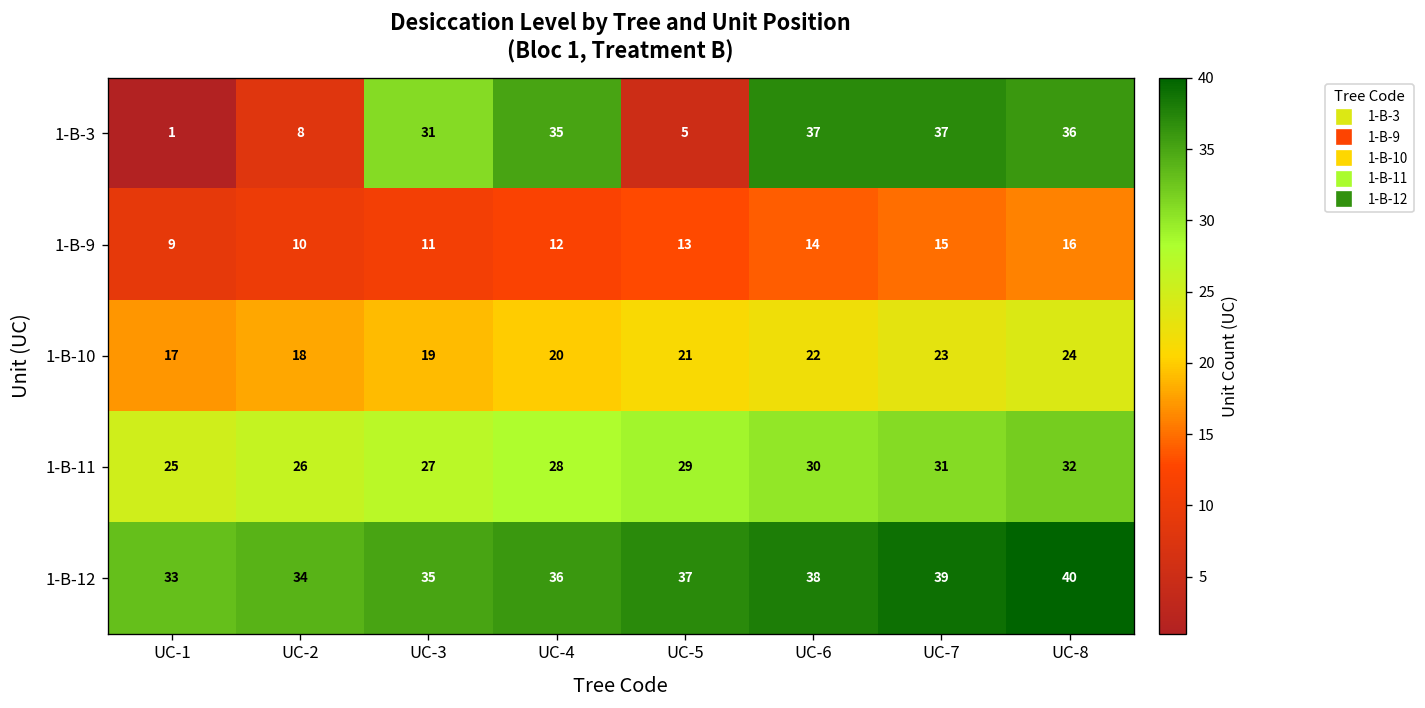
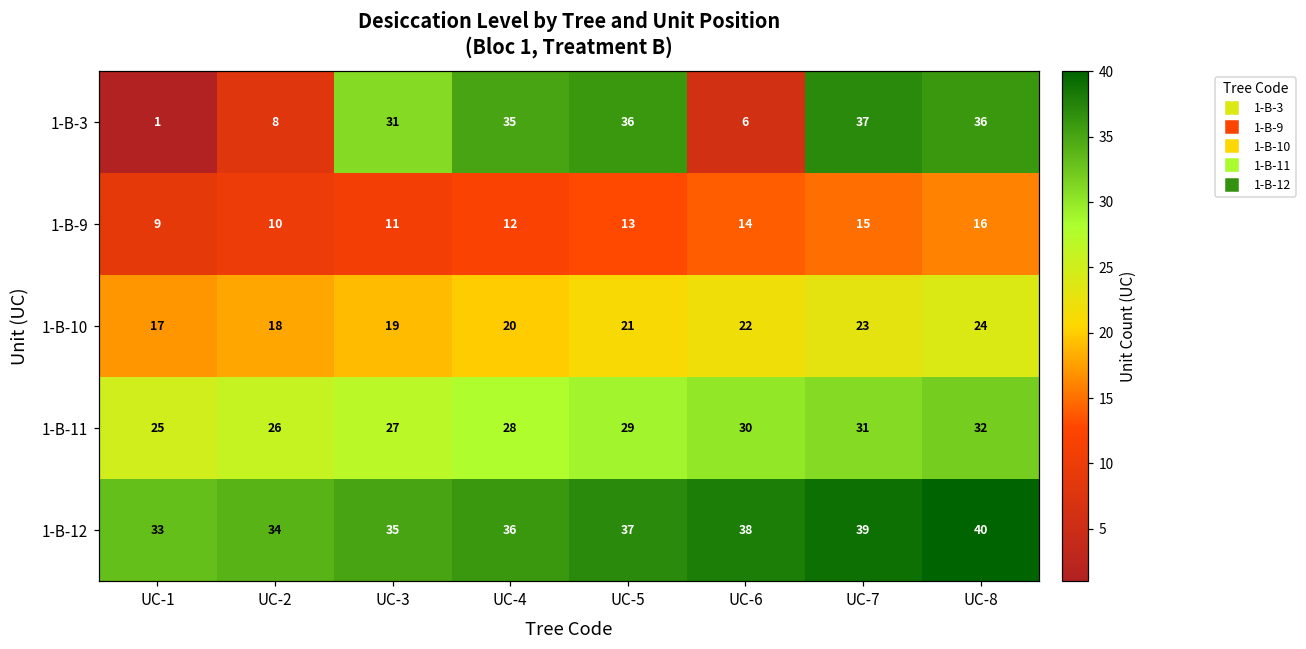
1-B-3, UC-5: 5 -> 36
1-B-3, UC-6: 37 -> 6
